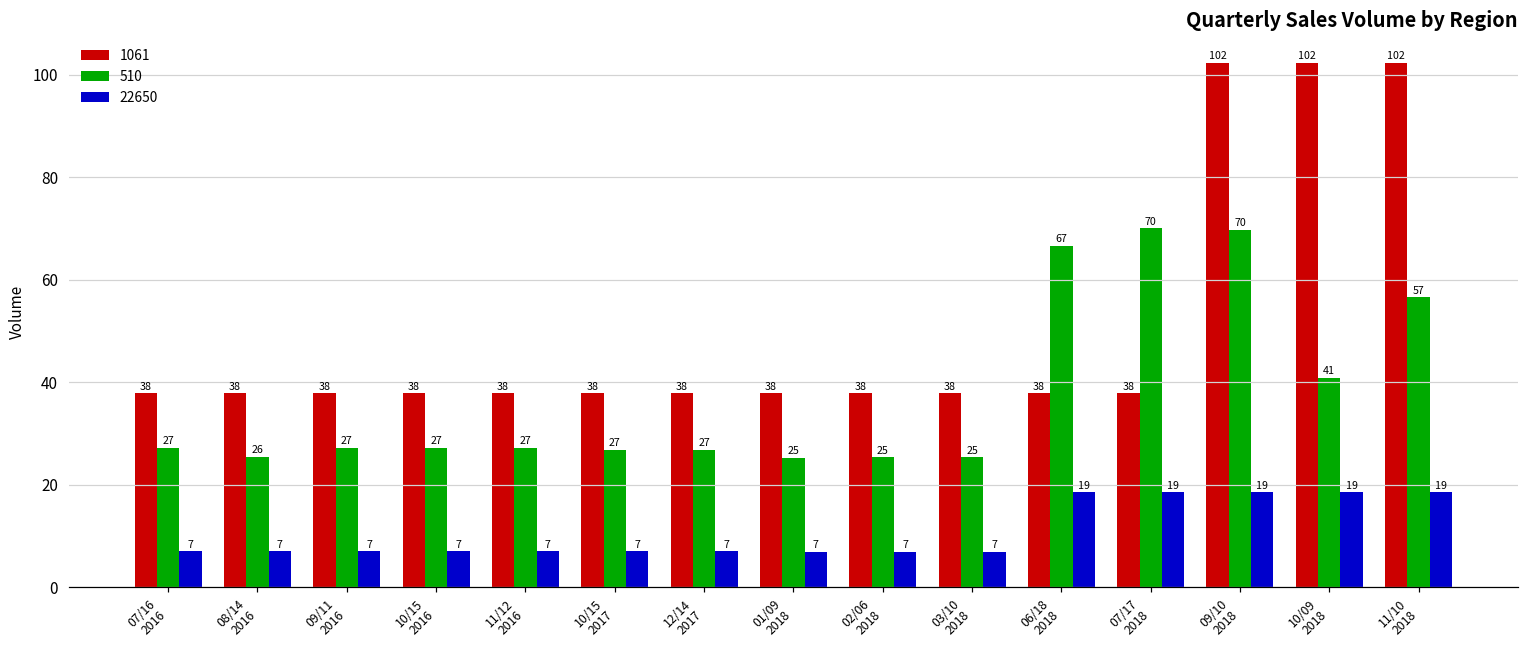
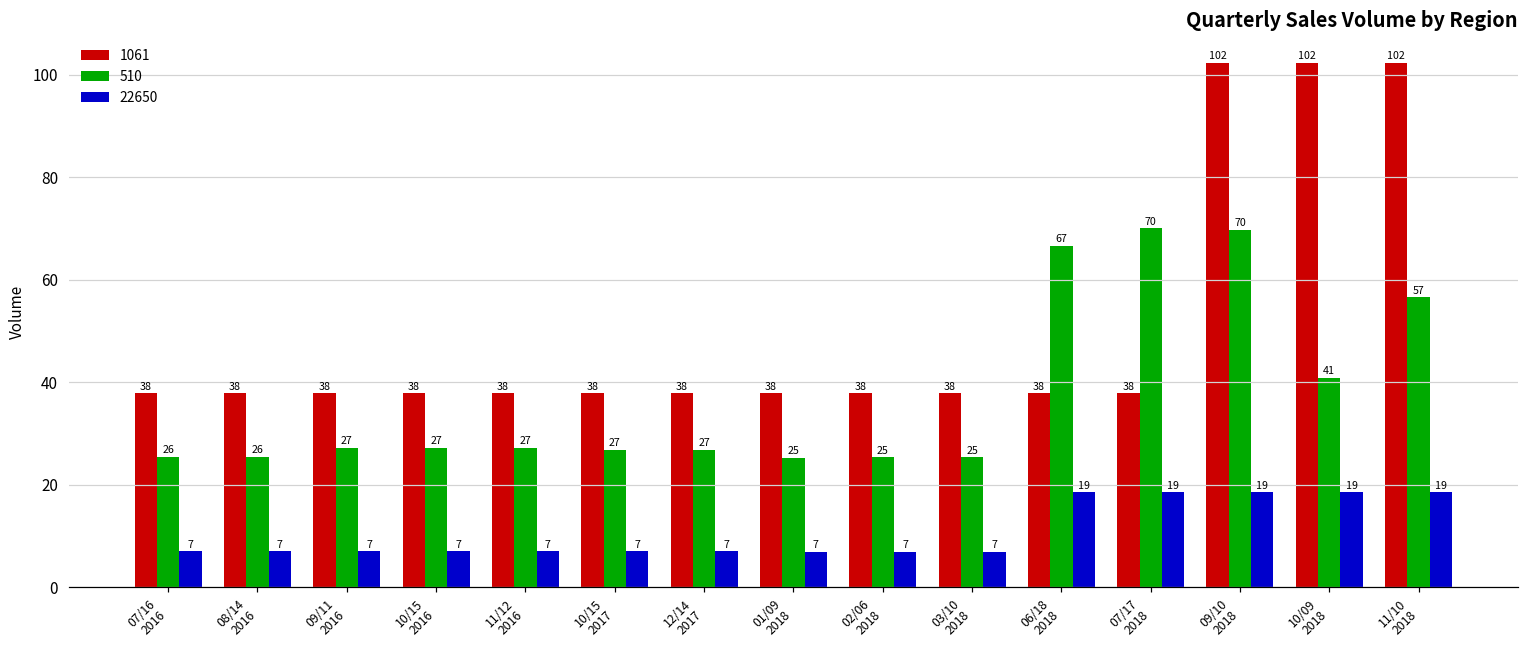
510, 07/16 2016: 27 -> 26
